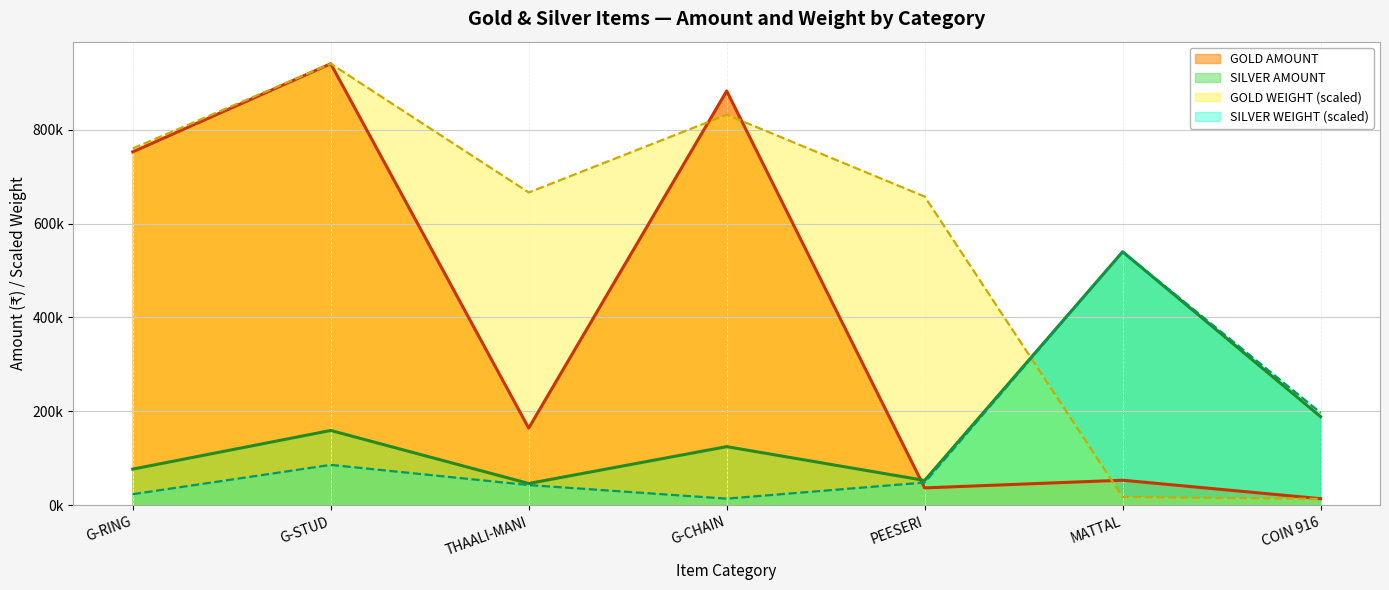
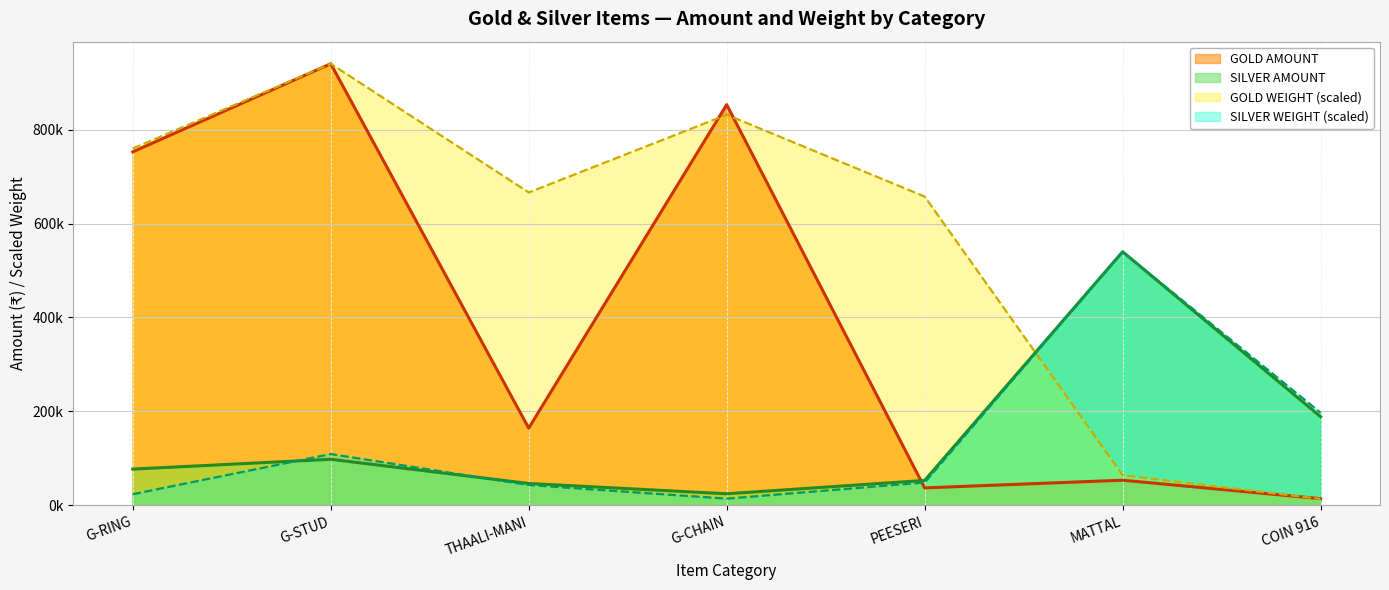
SILVER AMOUNT, G-STUD: 160000 -> 100000
SILVER WEIGHT (scaled), G-STUD: 90000 -> 110000
GOLD AMOUNT, G-CHAIN: 880000 -> 850000
SILVER AMOUNT, G-CHAIN: 130000 -> 20000
GOLD WEIGHT (scaled), MATTAL: 20000 -> 60000
